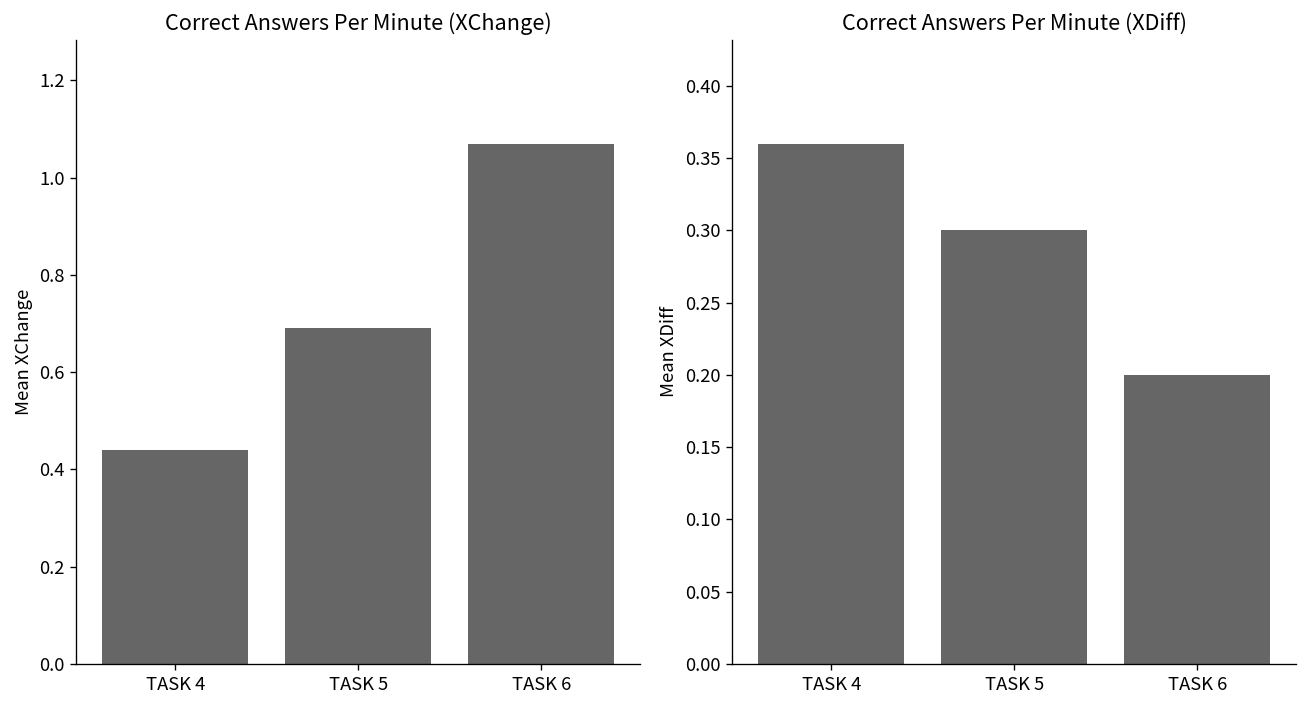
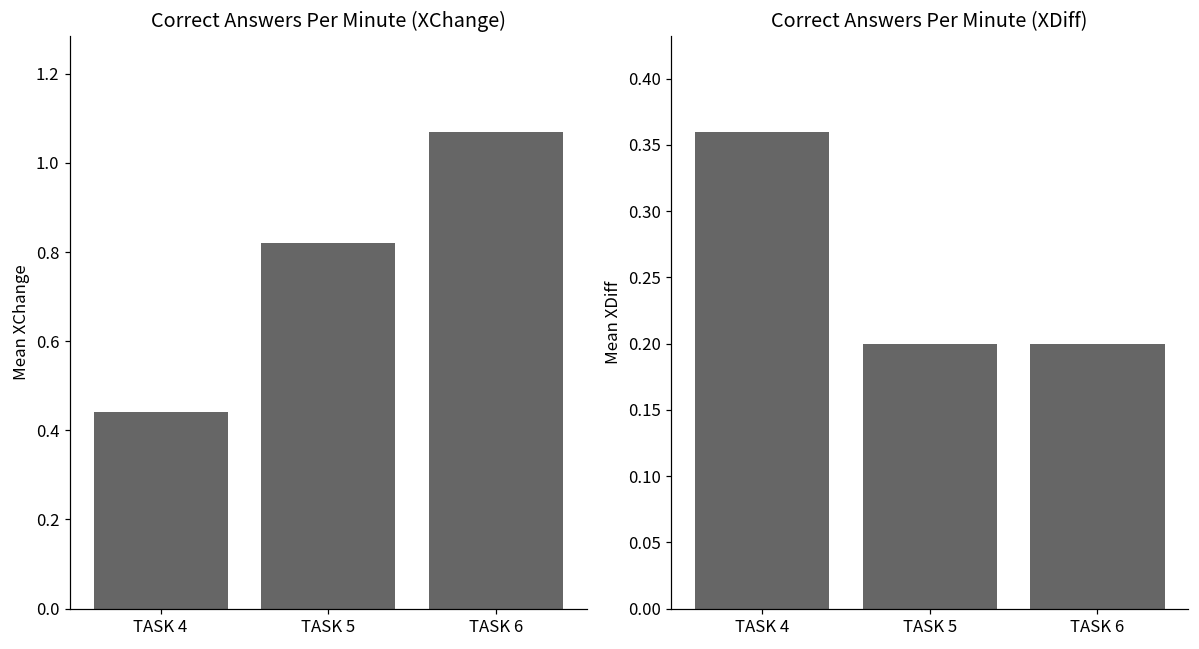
Correct Answers Per Minute (XChange), TASK 5: 0.69 -> 0.82
Correct Answers Per Minute (XDiff), TASK 5: 0.3 -> 0.2
